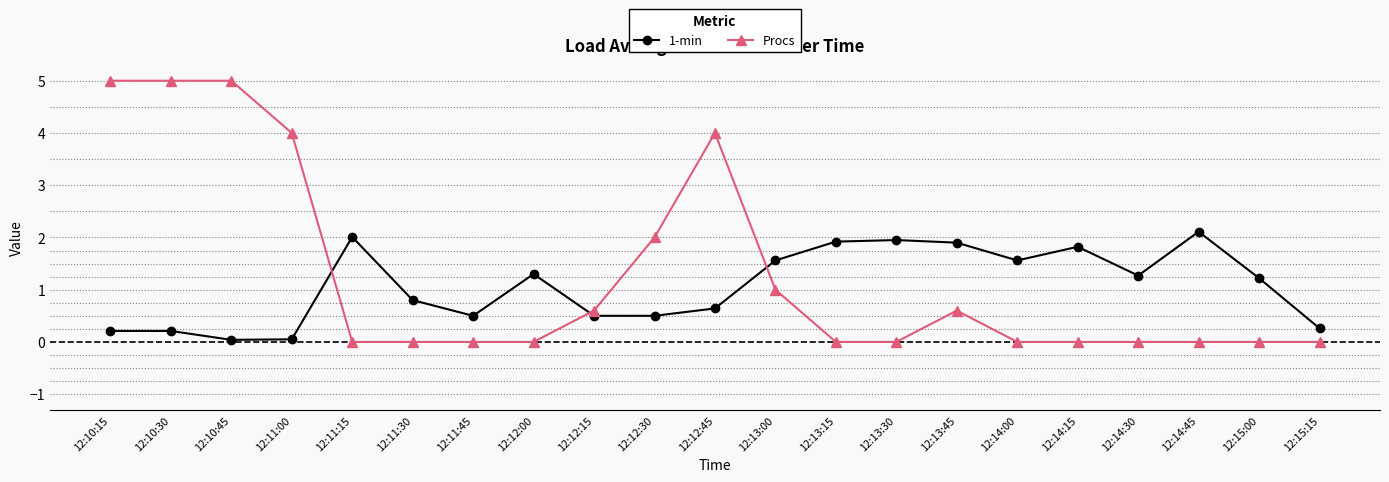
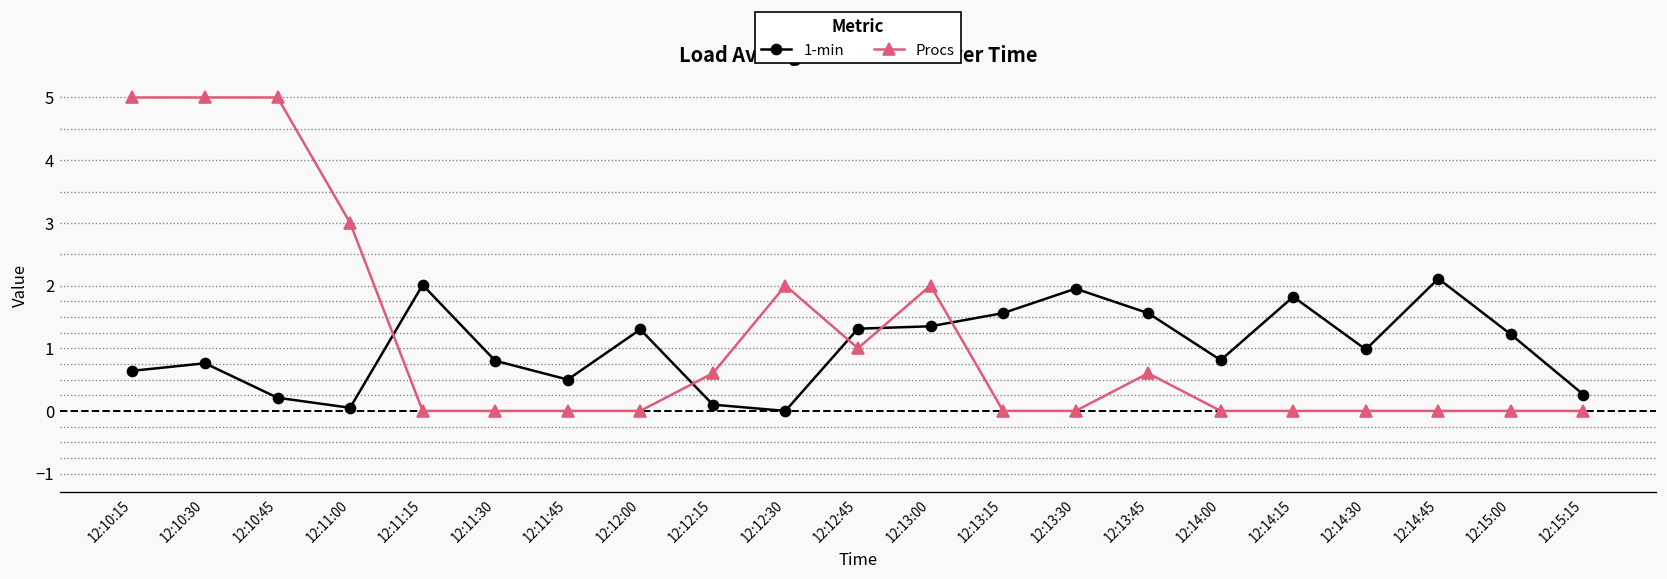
1-min, 12:10:15: 0.2 -> 0.6
1-min, 12:10:30: 0.2 -> 0.8
1-min, 12:10:45: 0.0 -> 0.2
Procs, 12:11:00: 4 -> 3
1-min, 12:12:15: 0.5 -> 0.1
1-min, 12:12:30: 0.5 -> 0.0
1-min, 12:12:45: 0.6 -> 1.3
Procs, 12:12:45: 4 -> 1
1-min, 12:13:00: 1.6 -> 1.4
Procs, 12:13:00: 1 -> 2
1-min, 12:13:15: 1.9 -> 1.6
1-min, 12:13:45: 1.9 -> 1.6
1-min, 12:14:00: 1.6 -> 0.8
1-min, 12:14:30: 1.3 -> 1.0
